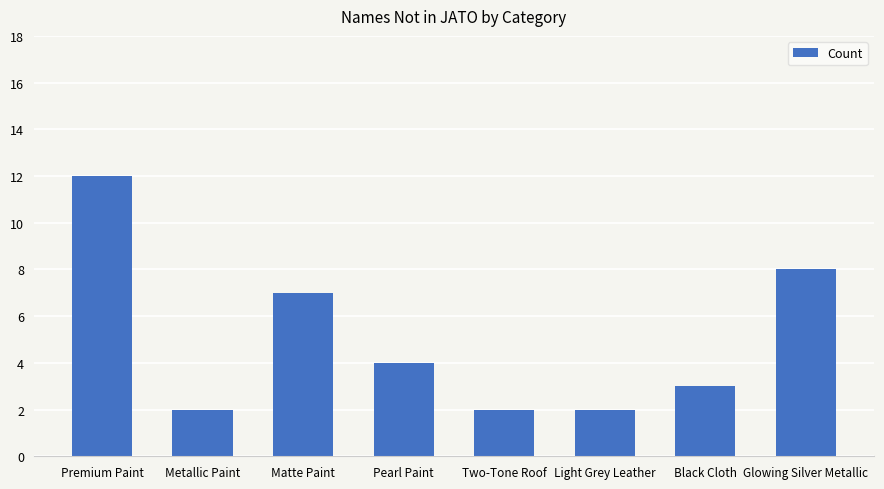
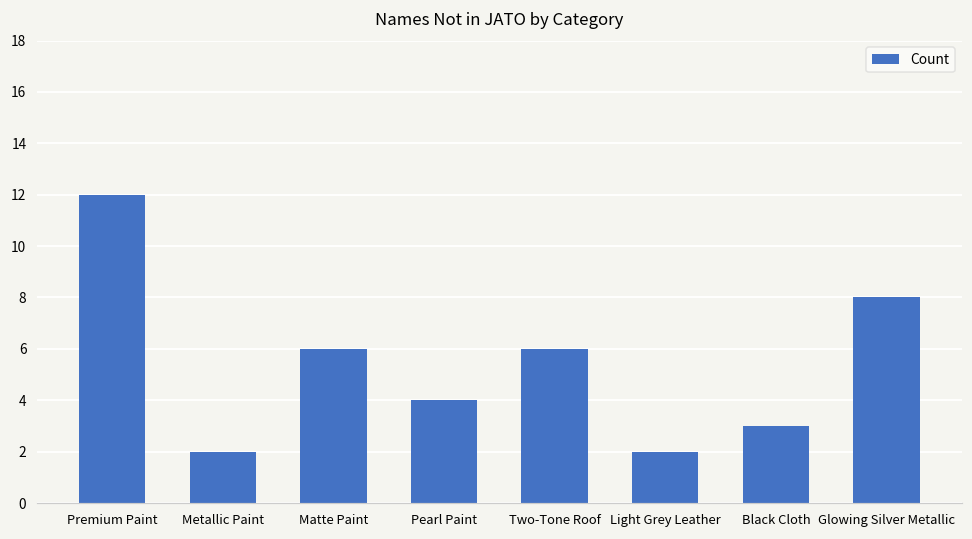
Matte Paint: 7 -> 6
Two-Tone Roof: 2 -> 6
